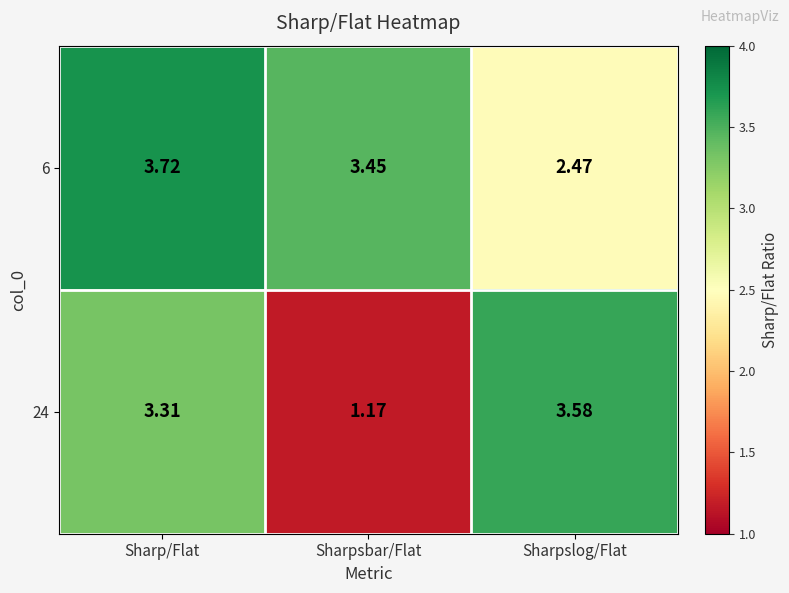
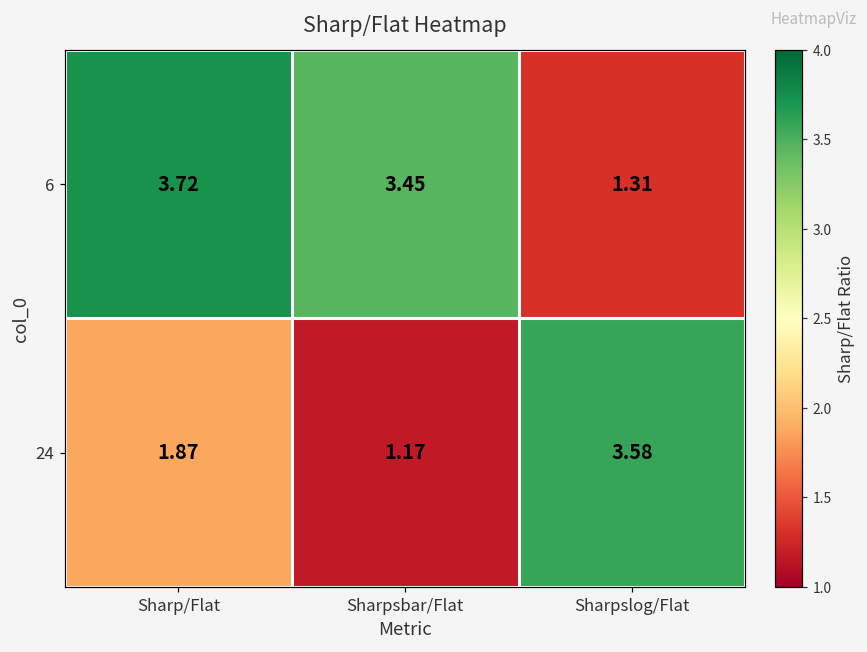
6, Sharpslog/Flat: 2.47 -> 1.31
24, Sharp/Flat: 3.31 -> 1.87
